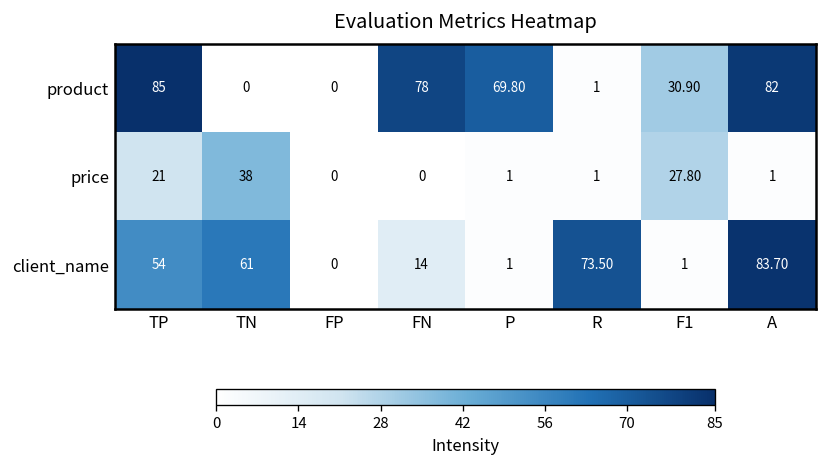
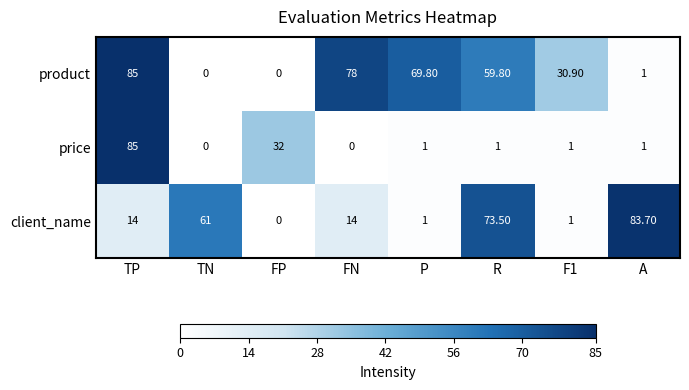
product, R: 1 -> 59.80
product, A: 82 -> 1
price, TP: 21 -> 85
price, TN: 38 -> 0
price, FP: 0 -> 32
price, F1: 27.80 -> 1
client_name, TP: 54 -> 14
